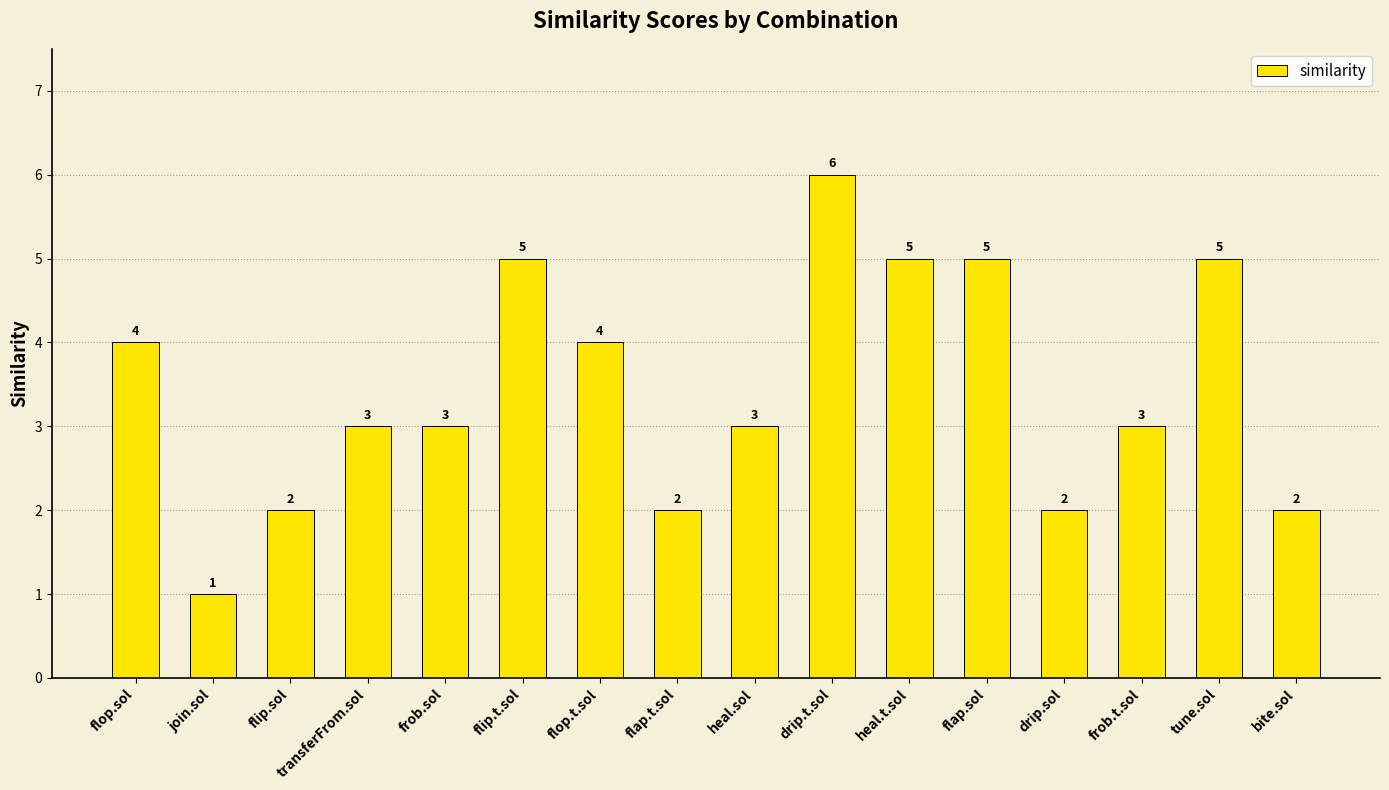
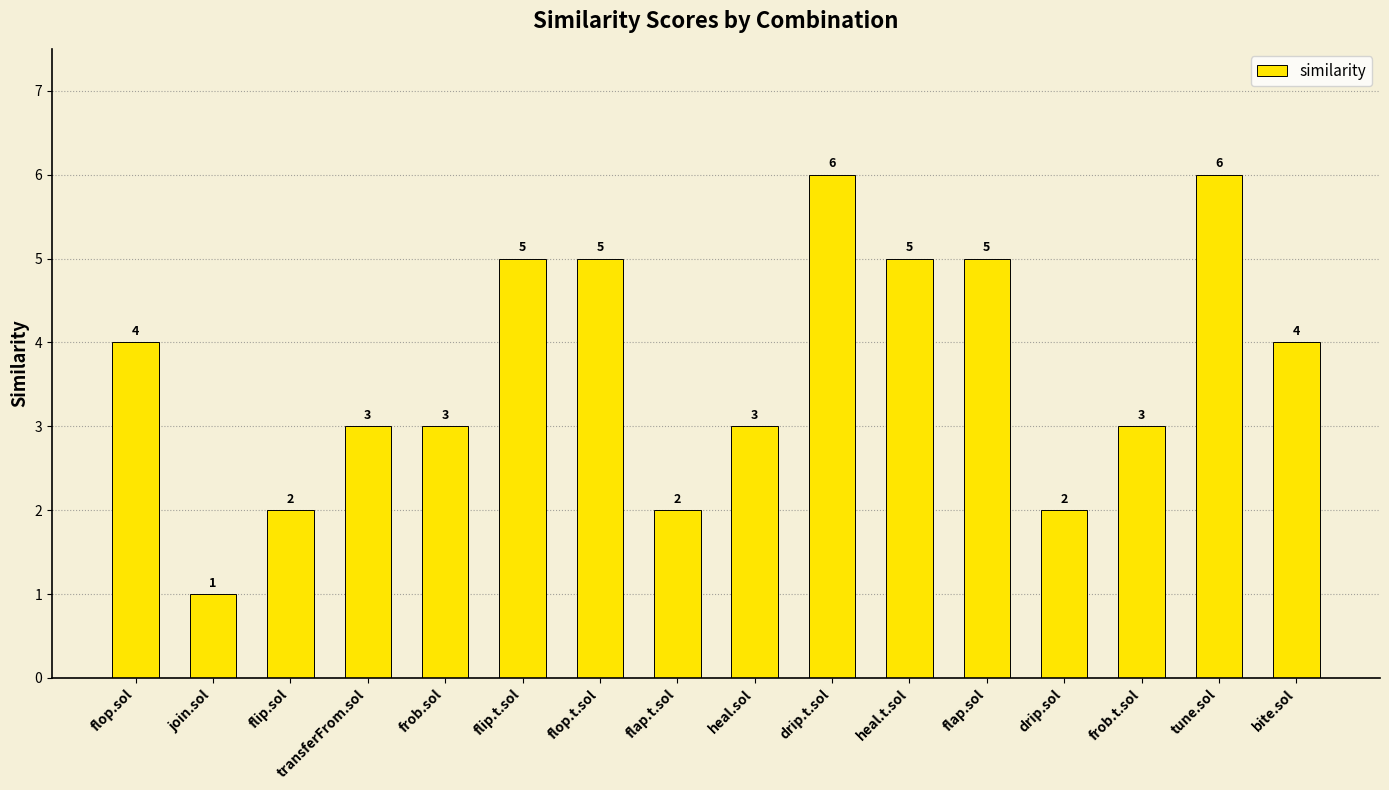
flop.t.sol: 4 -> 5
tune.sol: 5 -> 6
bite.sol: 2 -> 4
